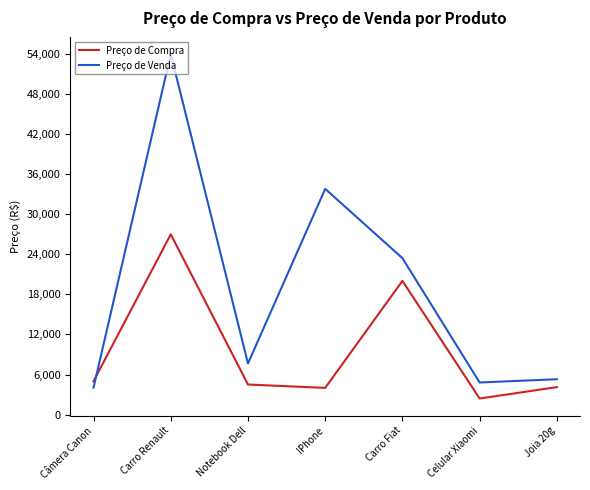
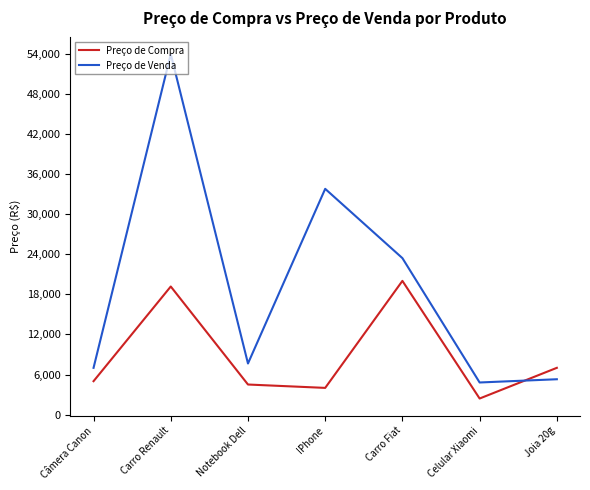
Preço de Venda, Câmera Canon: 4,000 -> 7,000
Preço de Compra, Carro Renault: 27,000 -> 19,000
Preço de Compra, Joia 20g: 4,000 -> 7,000
